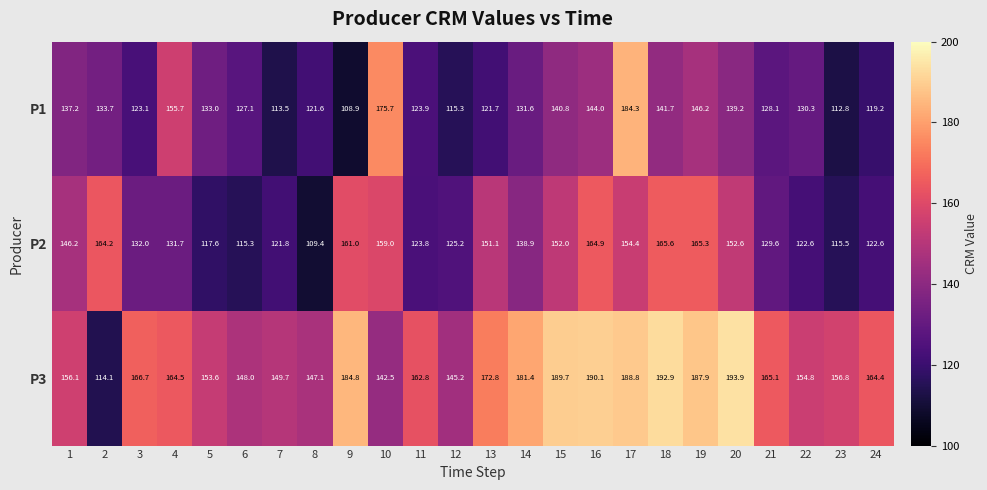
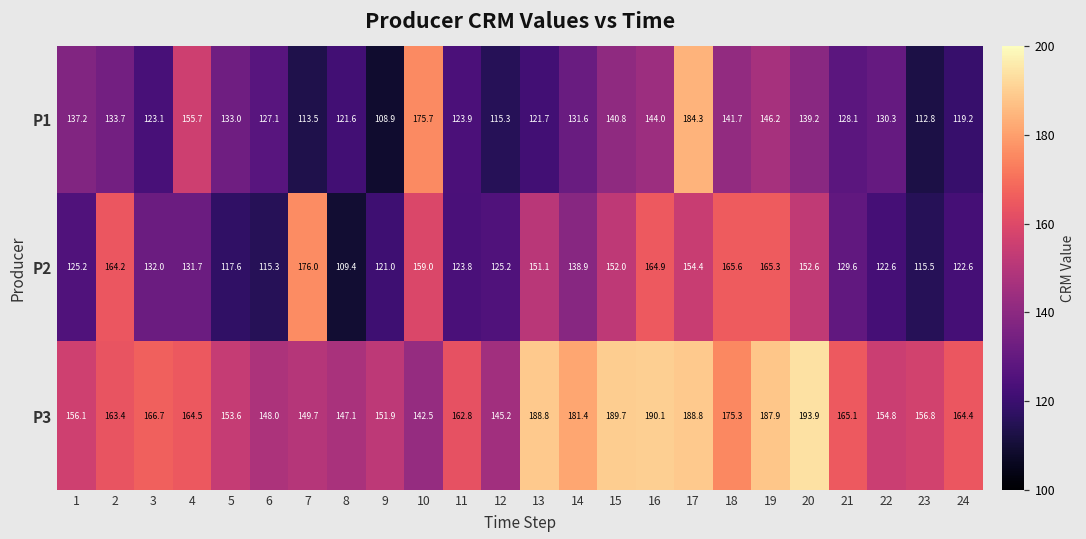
P2, 1: 146.2 -> 125.2
P2, 7: 121.8 -> 176.0
P2, 9: 161.0 -> 121.0
P3, 2: 114.1 -> 163.4
P3, 9: 184.8 -> 151.9
P3, 13: 172.8 -> 188.8
P3, 18: 192.9 -> 175.3
